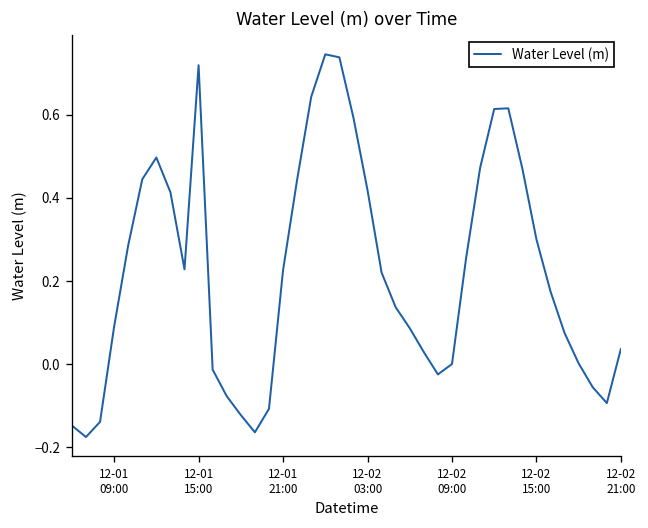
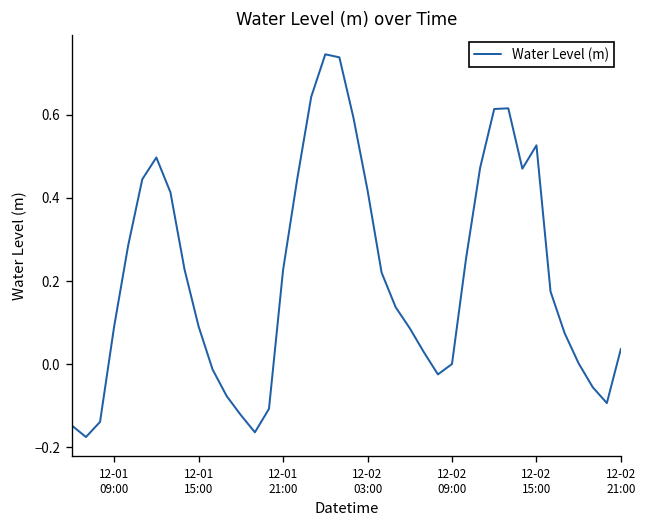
12-01 15:00: 0.72 -> 0.09
12-02 15:00: 0.30 -> 0.53
